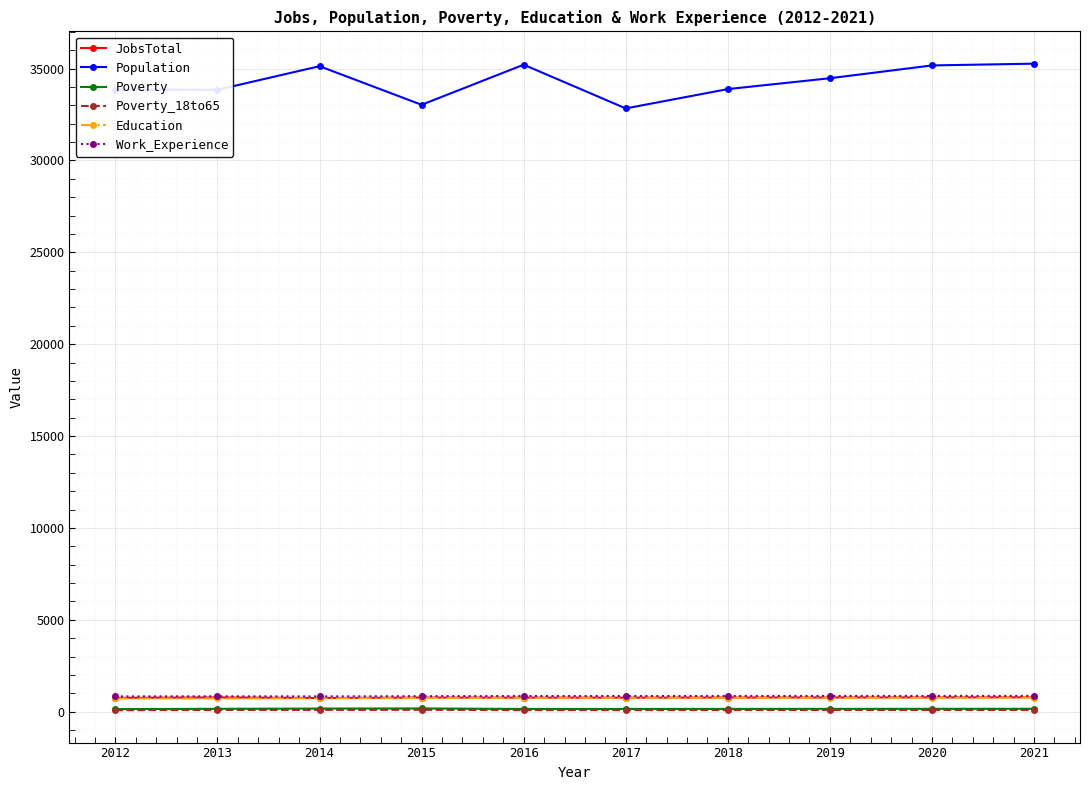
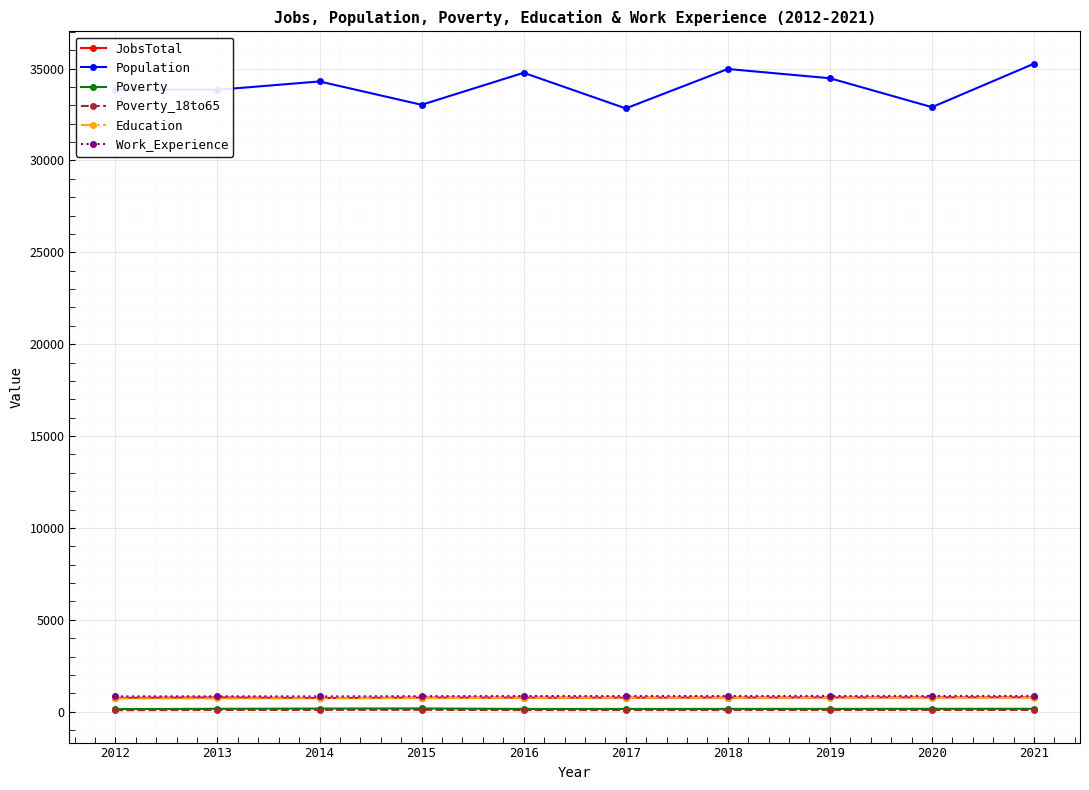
Population, 2014: 35100 -> 34300
Population, 2016: 35200 -> 34800
Population, 2018: 33900 -> 35000
Population, 2020: 35200 -> 32900
